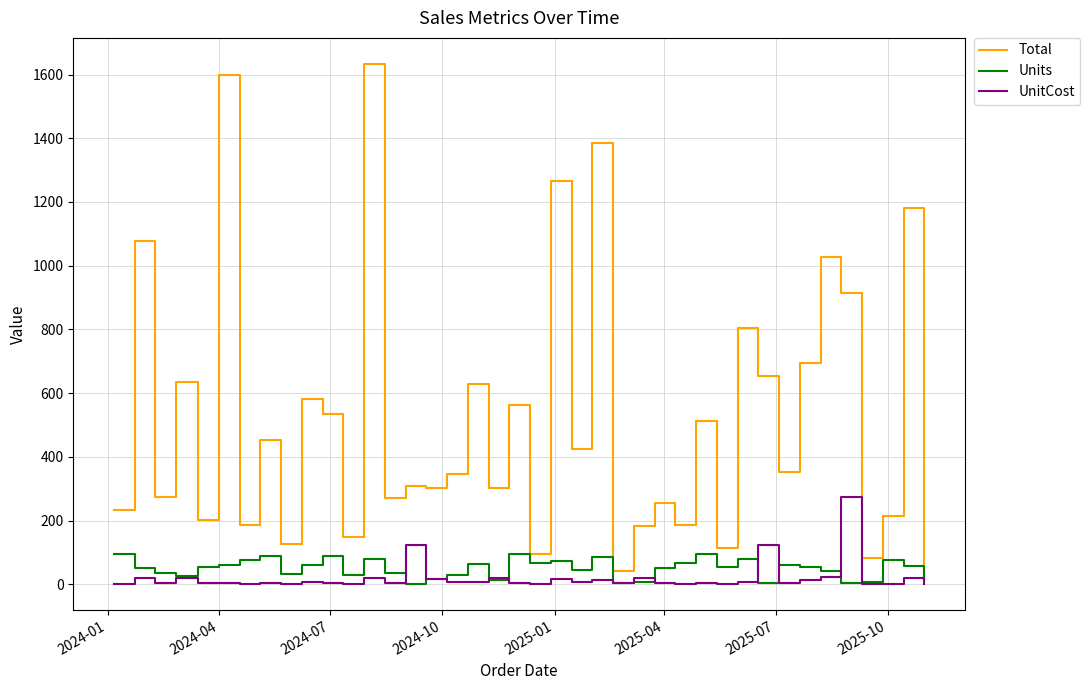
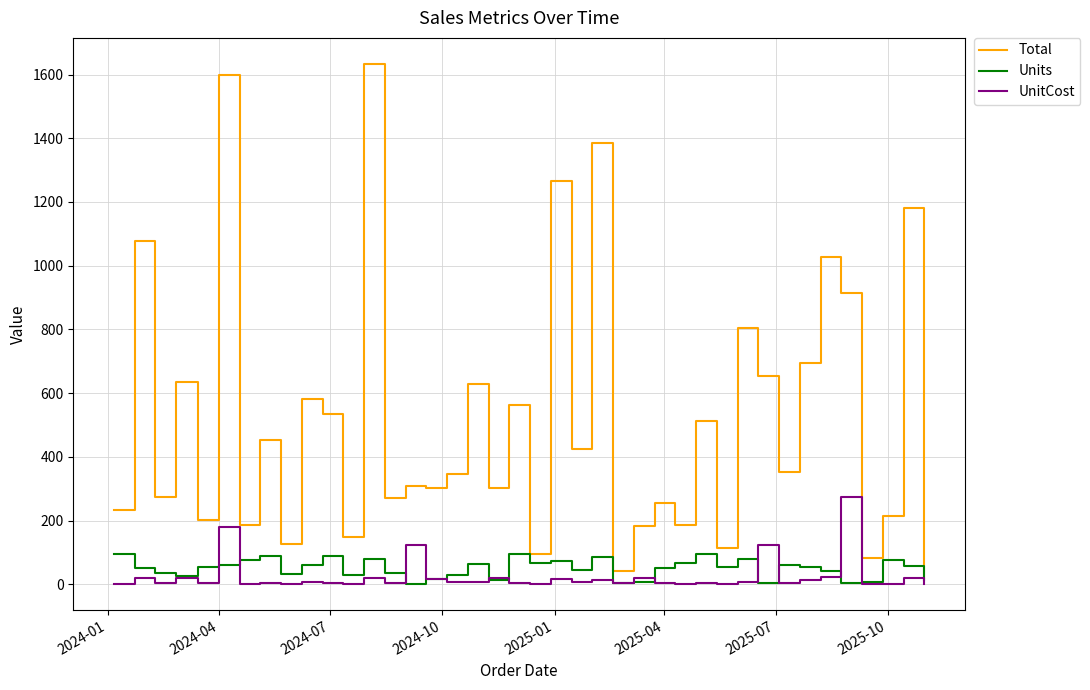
UnitCost, 2024-04: 0 -> 180
